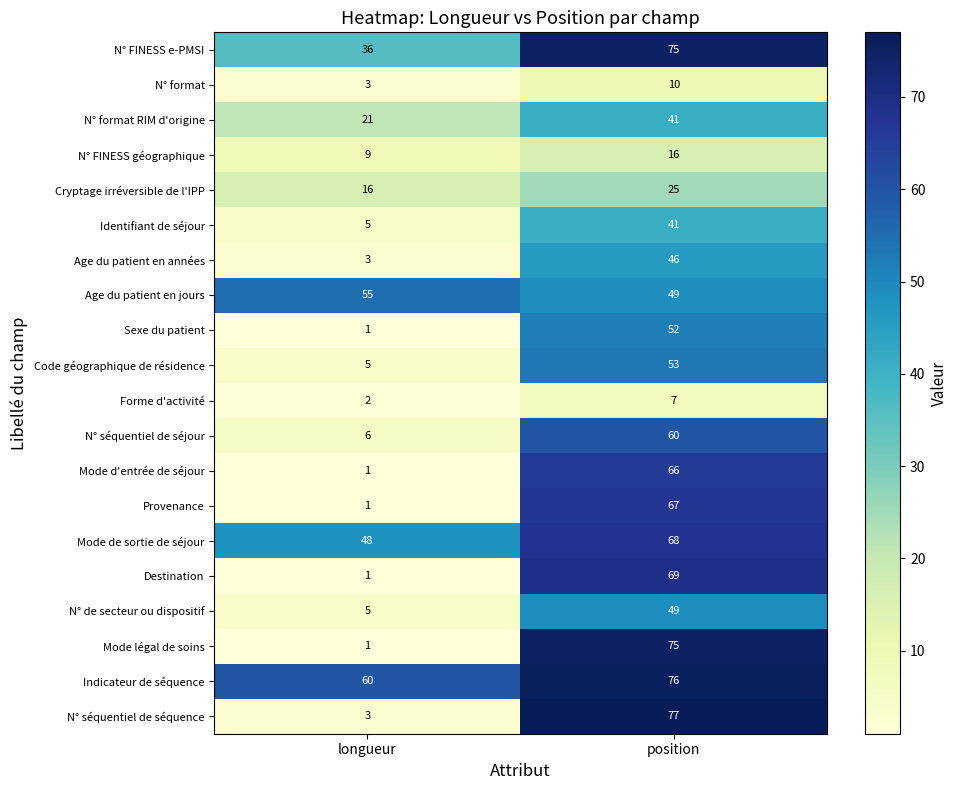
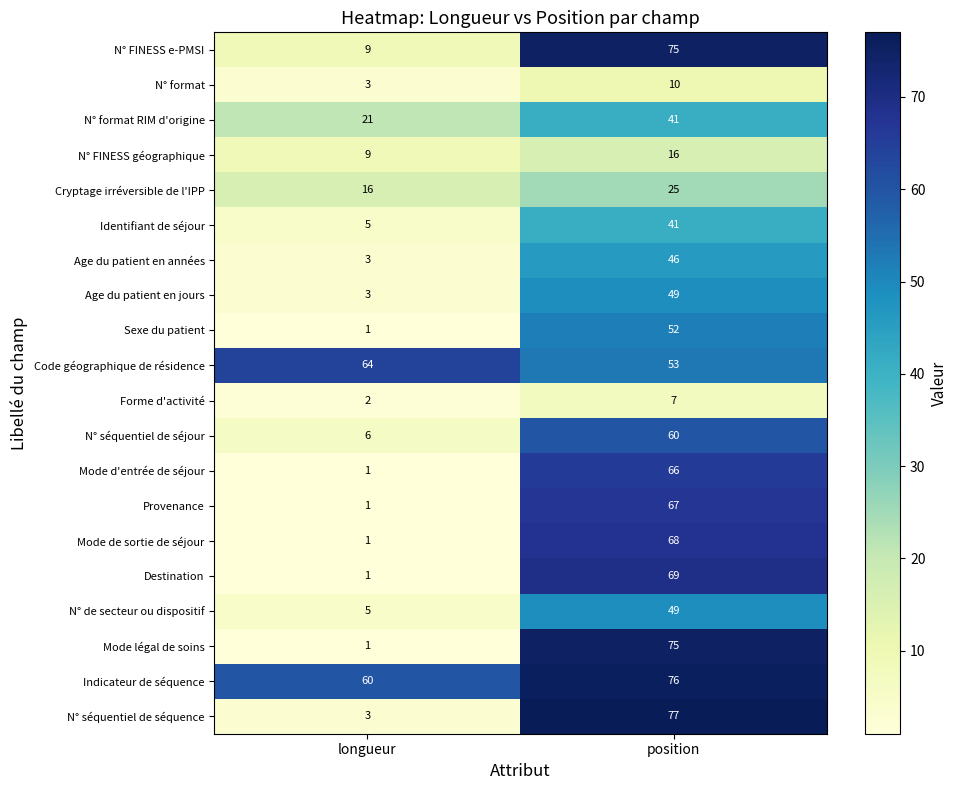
N° FINESS e-PMSI, longueur: 36 -> 9
Age du patient en jours, longueur: 55 -> 3
Code géographique de résidence, longueur: 5 -> 64
Mode de sortie de séjour, longueur: 48 -> 1
